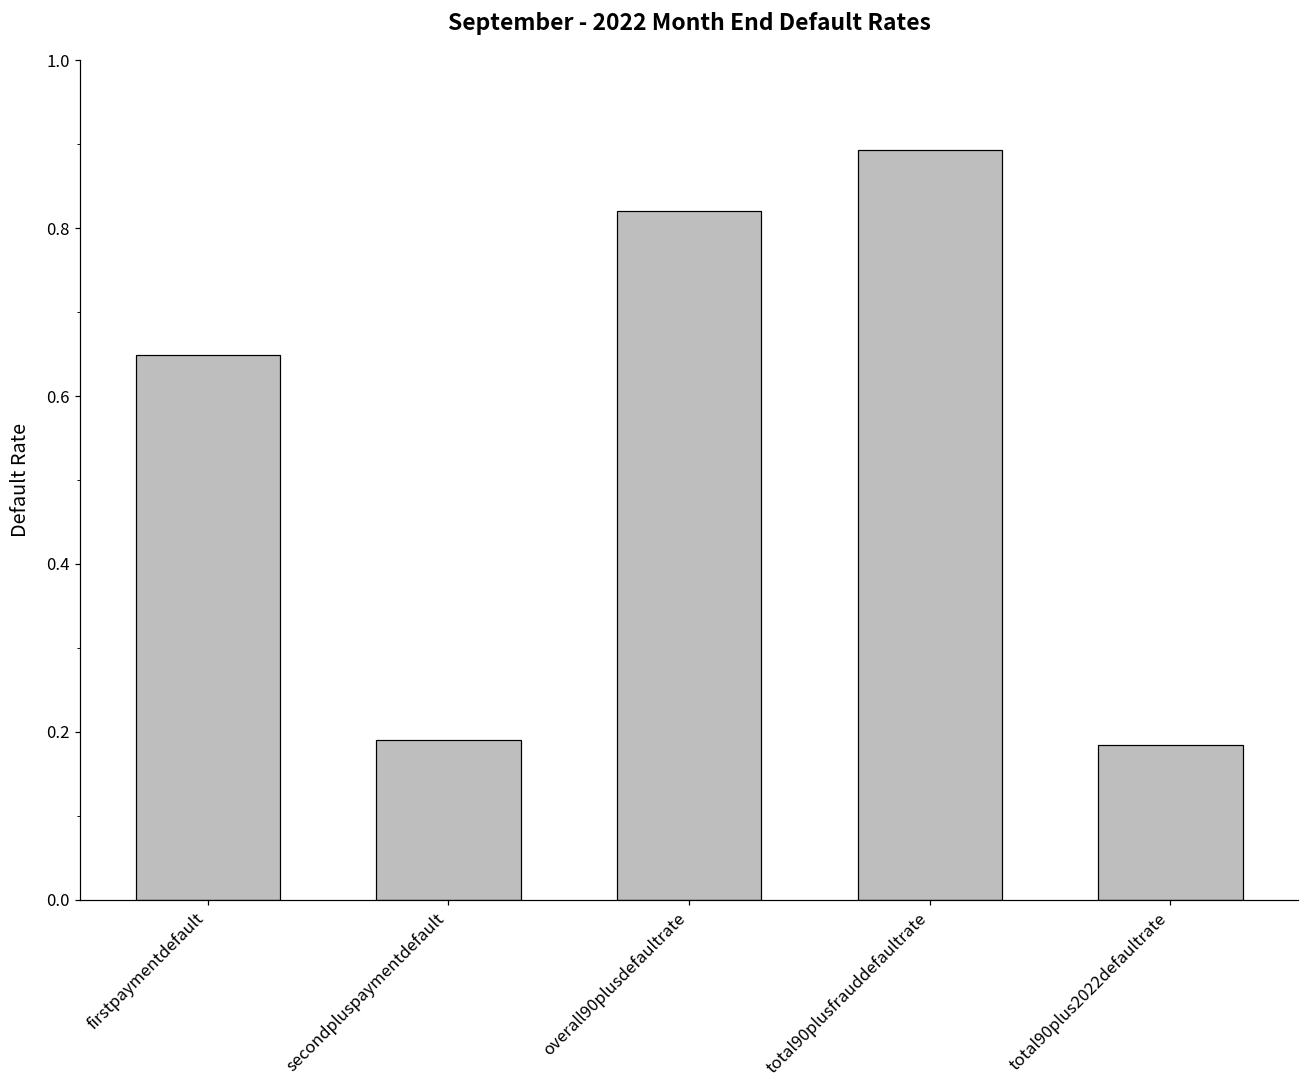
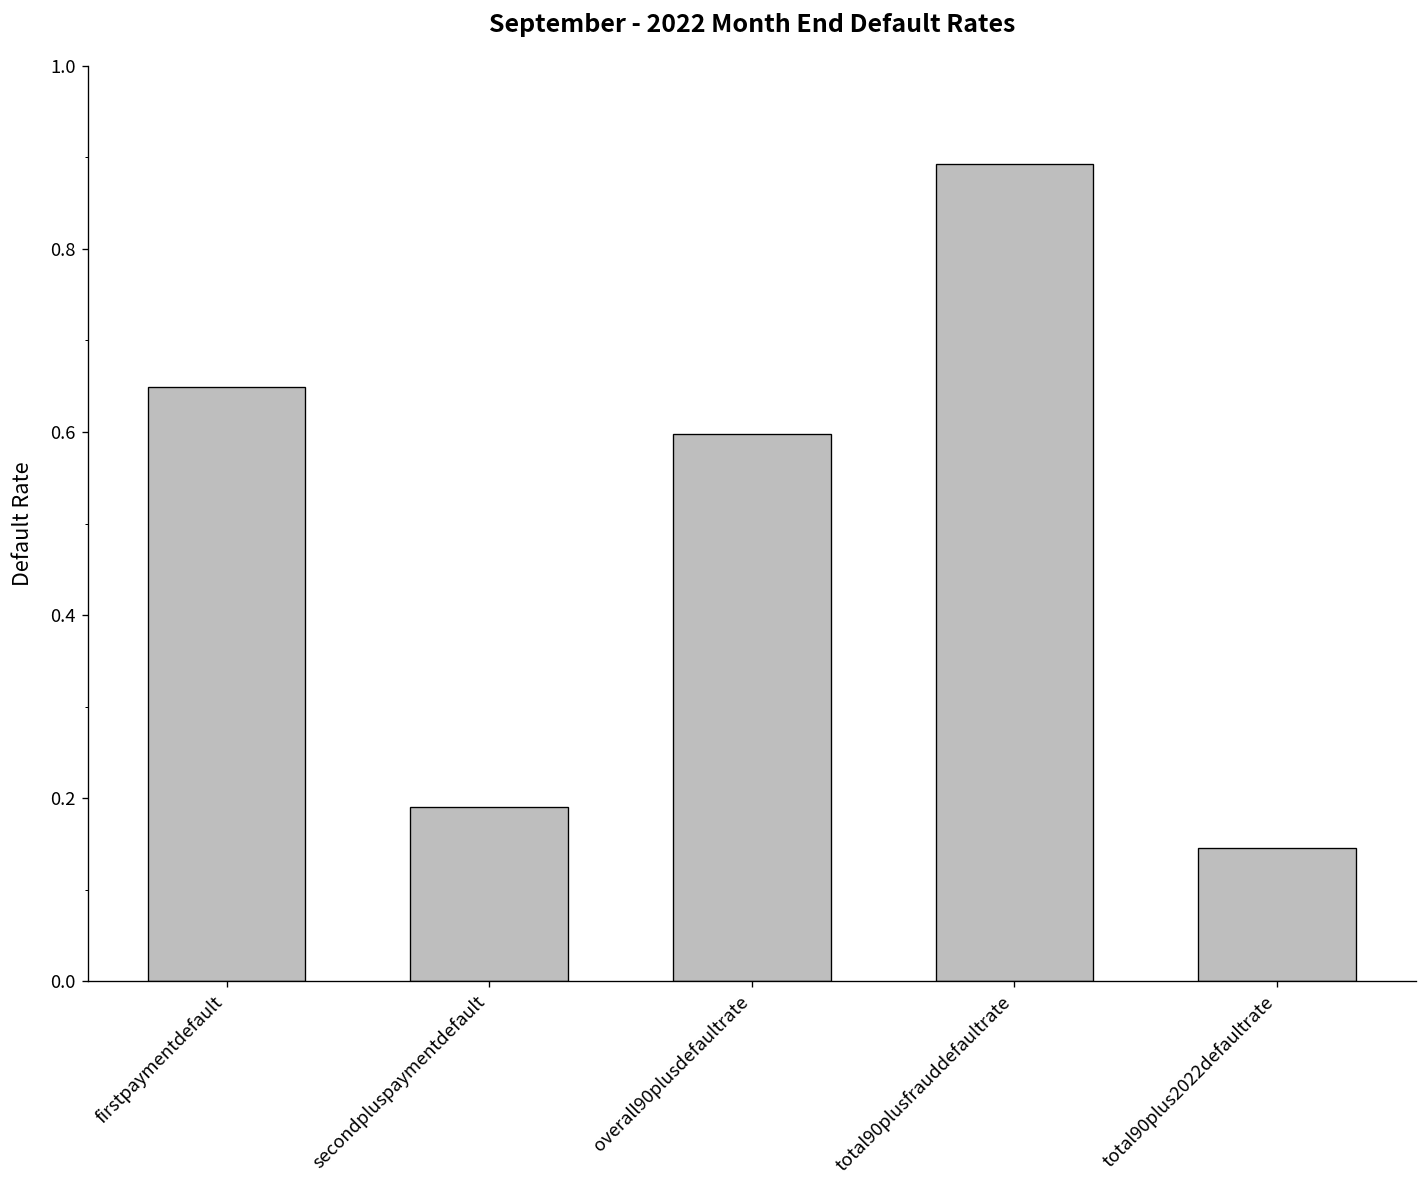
overall90plusdefaultrate: 0.82 -> 0.60
total90plus2022defaultrate: 0.18 -> 0.15
